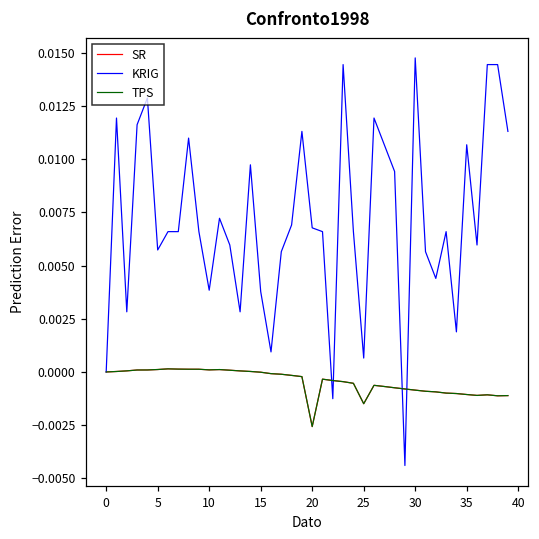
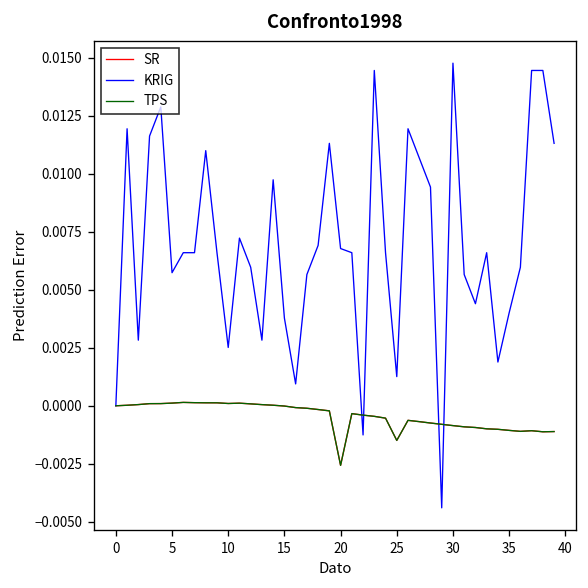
KRIG, 10: 0.0038 -> 0.0025
KRIG, 25: 0.0007 -> 0.0013
KRIG, 35: 0.0107 -> 0.0040
